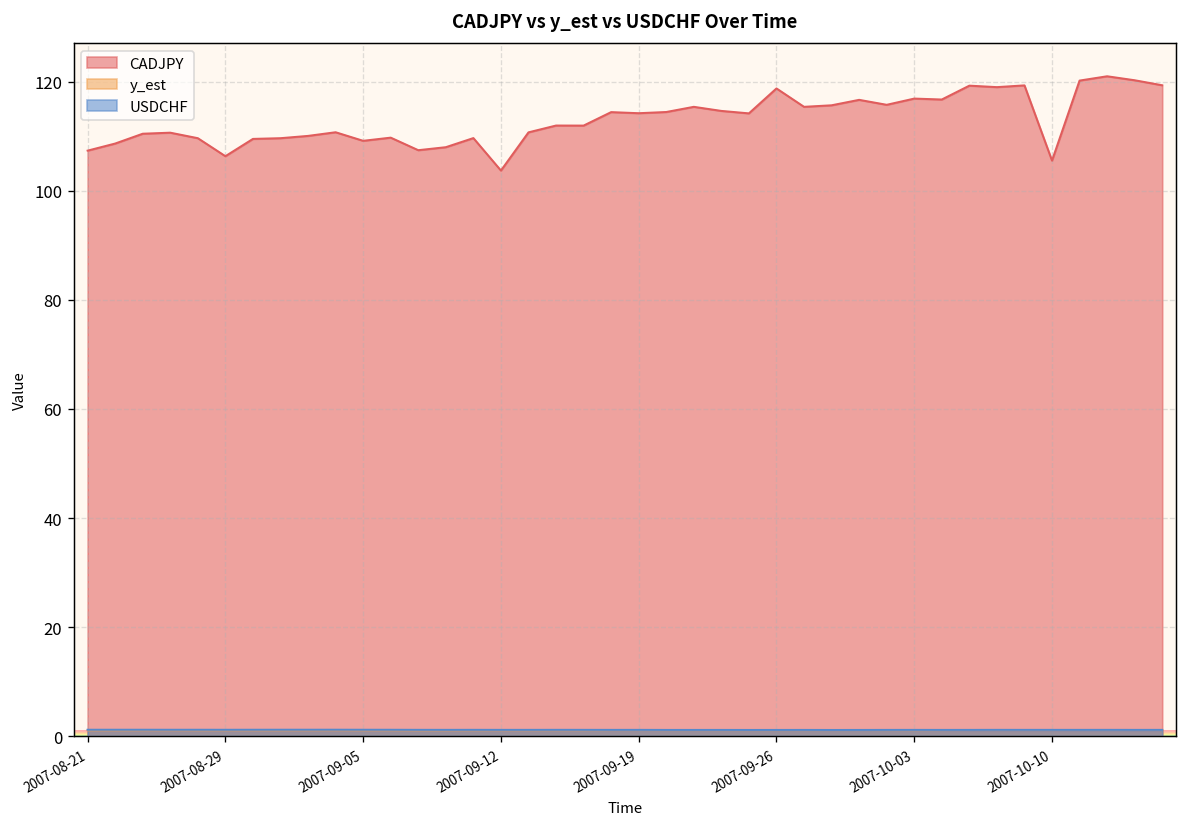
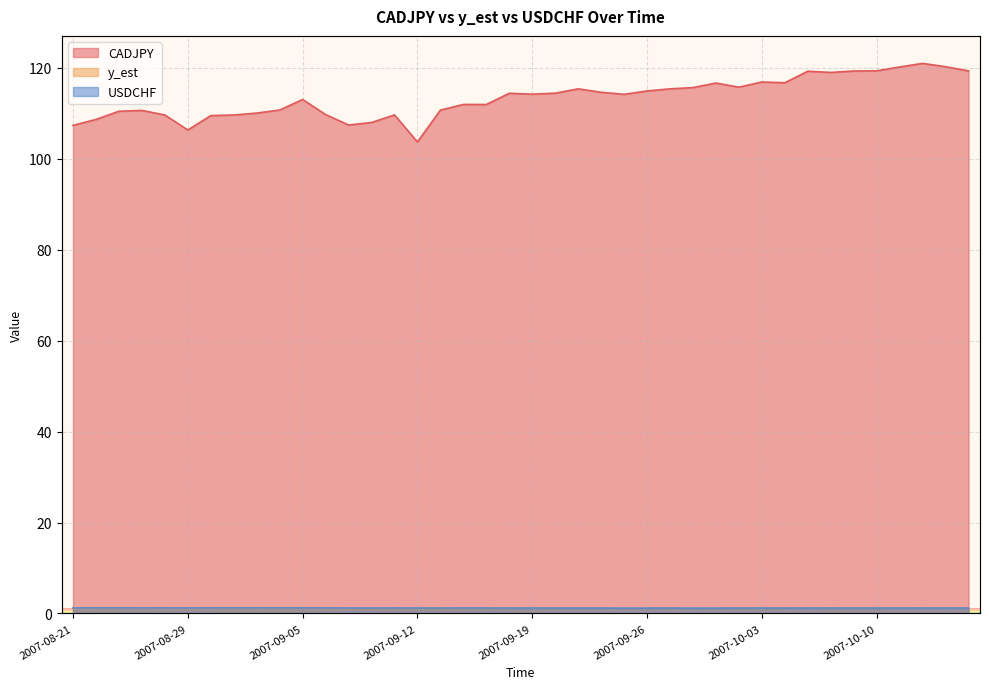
CADJPY, 2007-09-05: 109 -> 113
CADJPY, 2007-09-26: 119 -> 115
CADJPY, 2007-10-10: 106 -> 119
